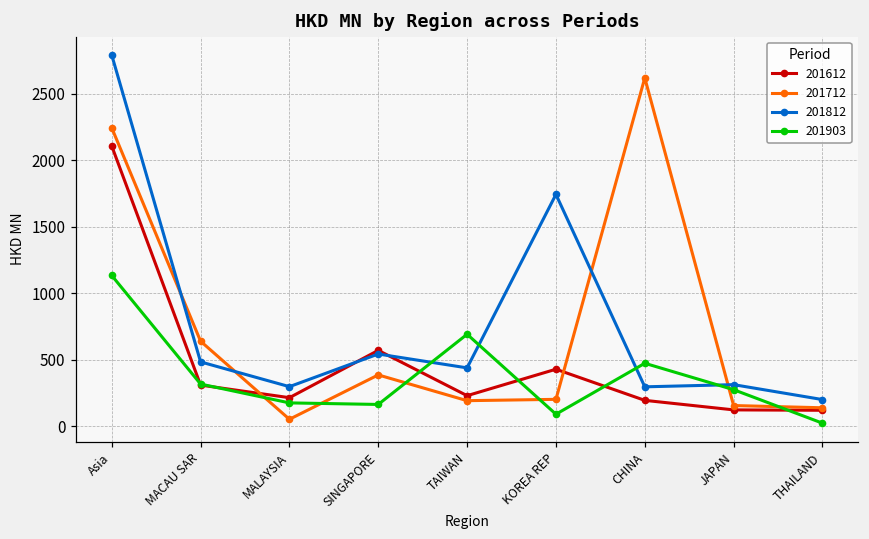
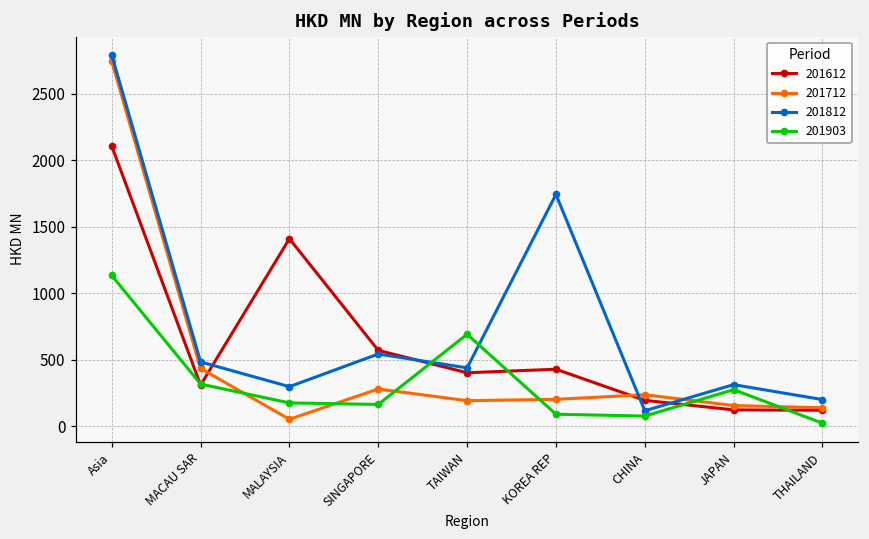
201712, Asia: 2250 -> 2750
201712, MACAU SAR: 640 -> 440
201612, MALAYSIA: 220 -> 1410
201712, SINGAPORE: 390 -> 280
201612, TAIWAN: 230 -> 400
201712, CHINA: 2620 -> 240
201812, CHINA: 300 -> 120
201903, CHINA: 470 -> 80
